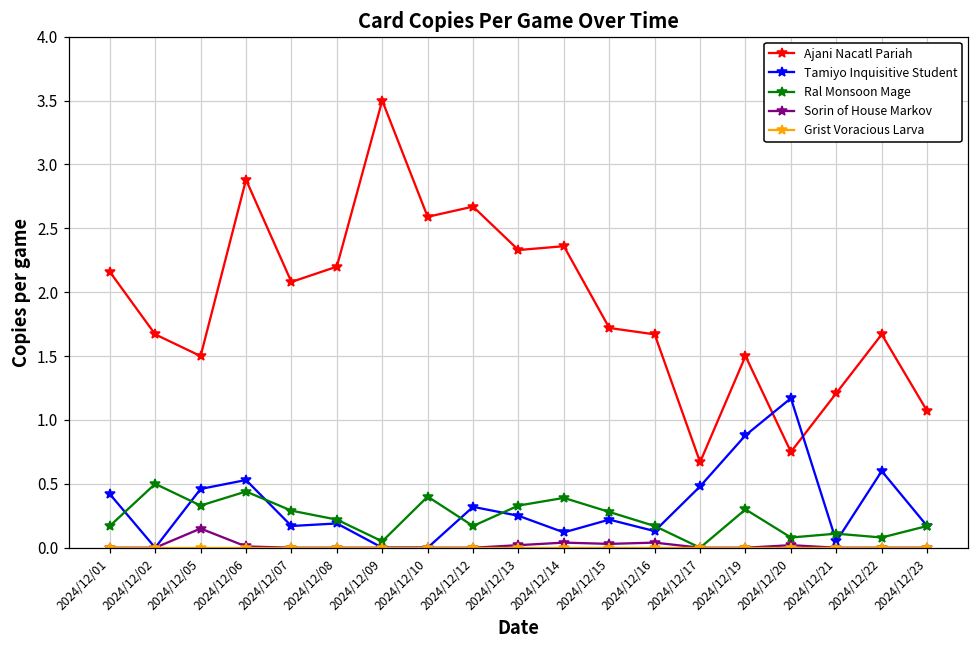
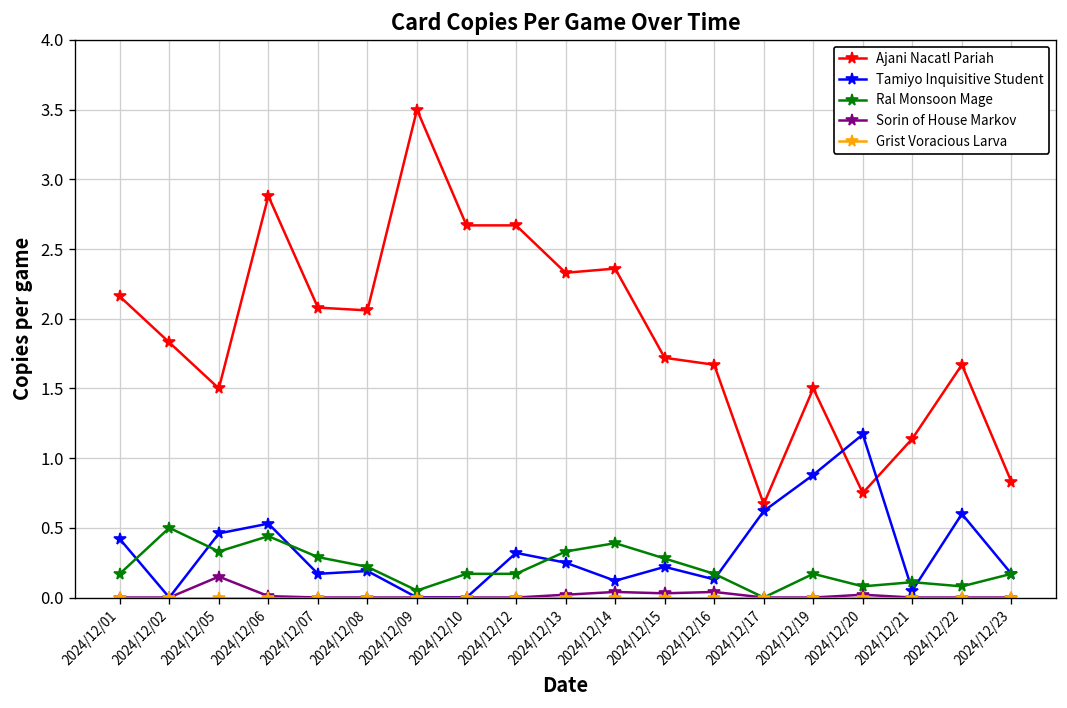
Ajani Nacatl Pariah, 2024/12/02: 1.67 -> 1.83
Ajani Nacatl Pariah, 2024/12/08: 2.20 -> 2.06
Ajani Nacatl Pariah, 2024/12/10: 2.59 -> 2.67
Ral Monsoon Mage, 2024/12/10: 0.40 -> 0.17
Tamiyo Inquisitive Student, 2024/12/17: 0.48 -> 0.62
Ral Monsoon Mage, 2024/12/19: 0.30 -> 0.17
Ajani Nacatl Pariah, 2024/12/21: 1.21 -> 1.14
Ajani Nacatl Pariah, 2024/12/23: 1.07 -> 0.83
